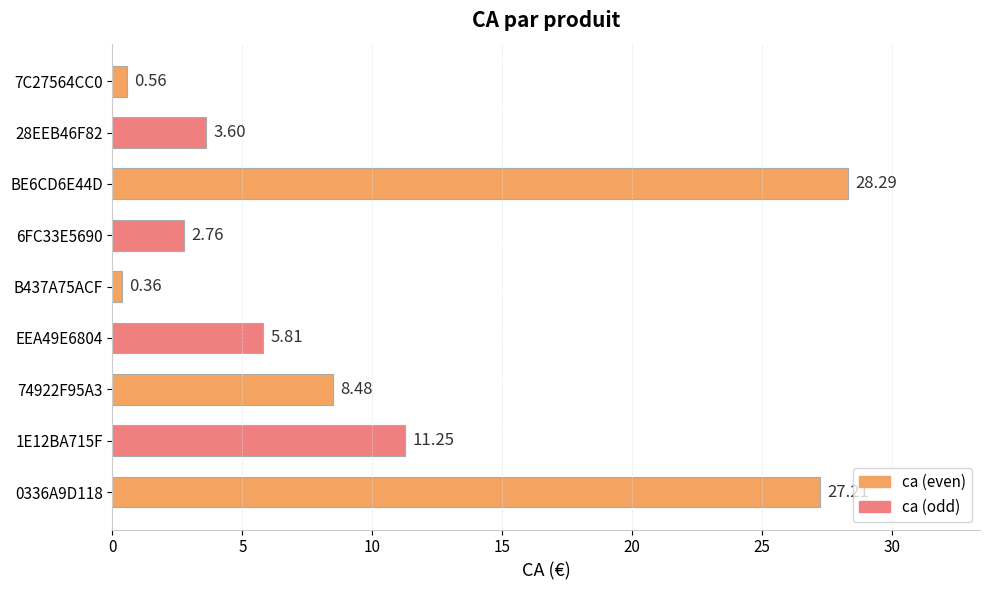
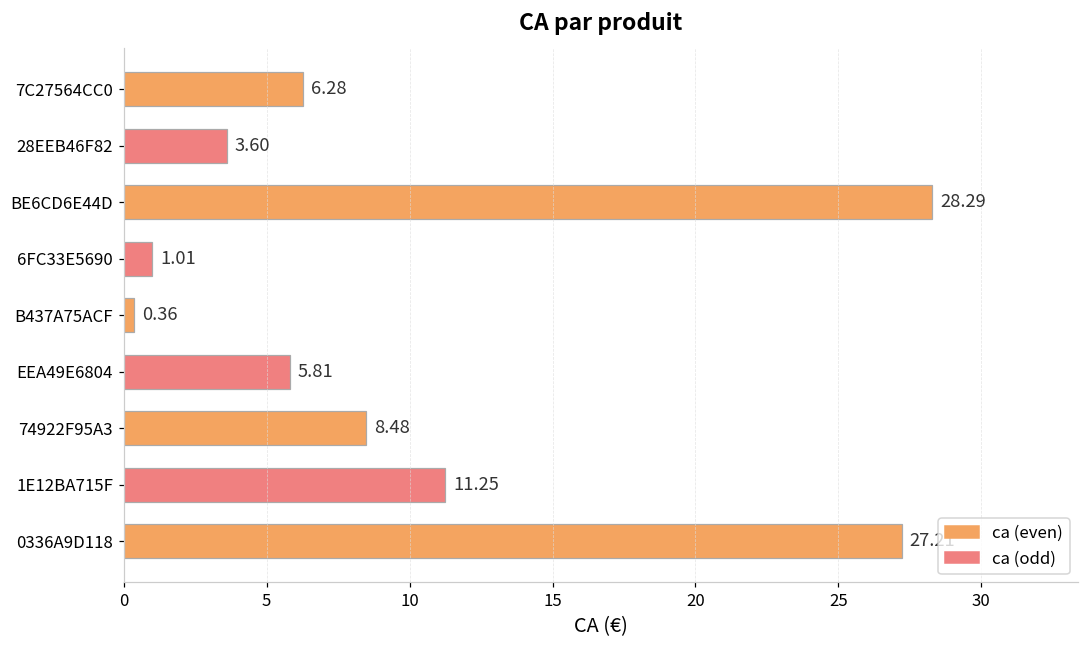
7C27564CC0: 0.56 -> 6.28
6FC33E5690: 2.76 -> 1.01
